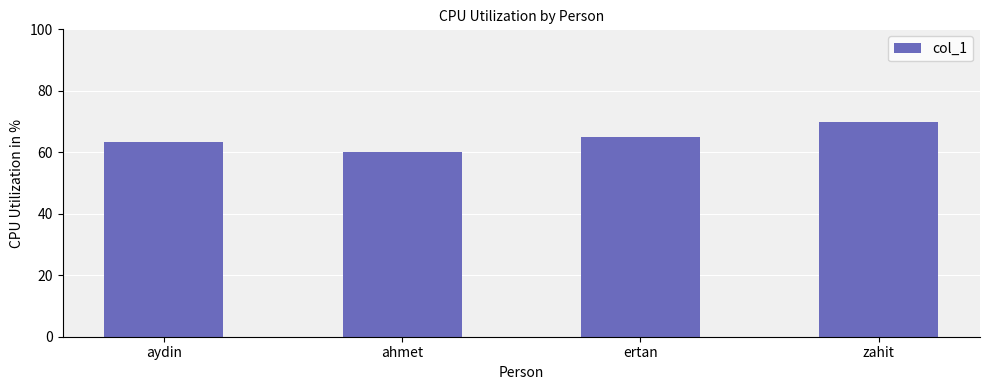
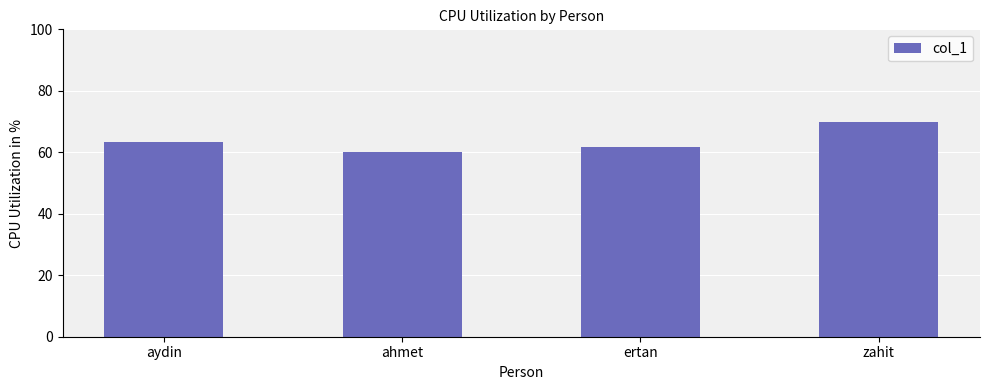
ertan: 65 -> 62
